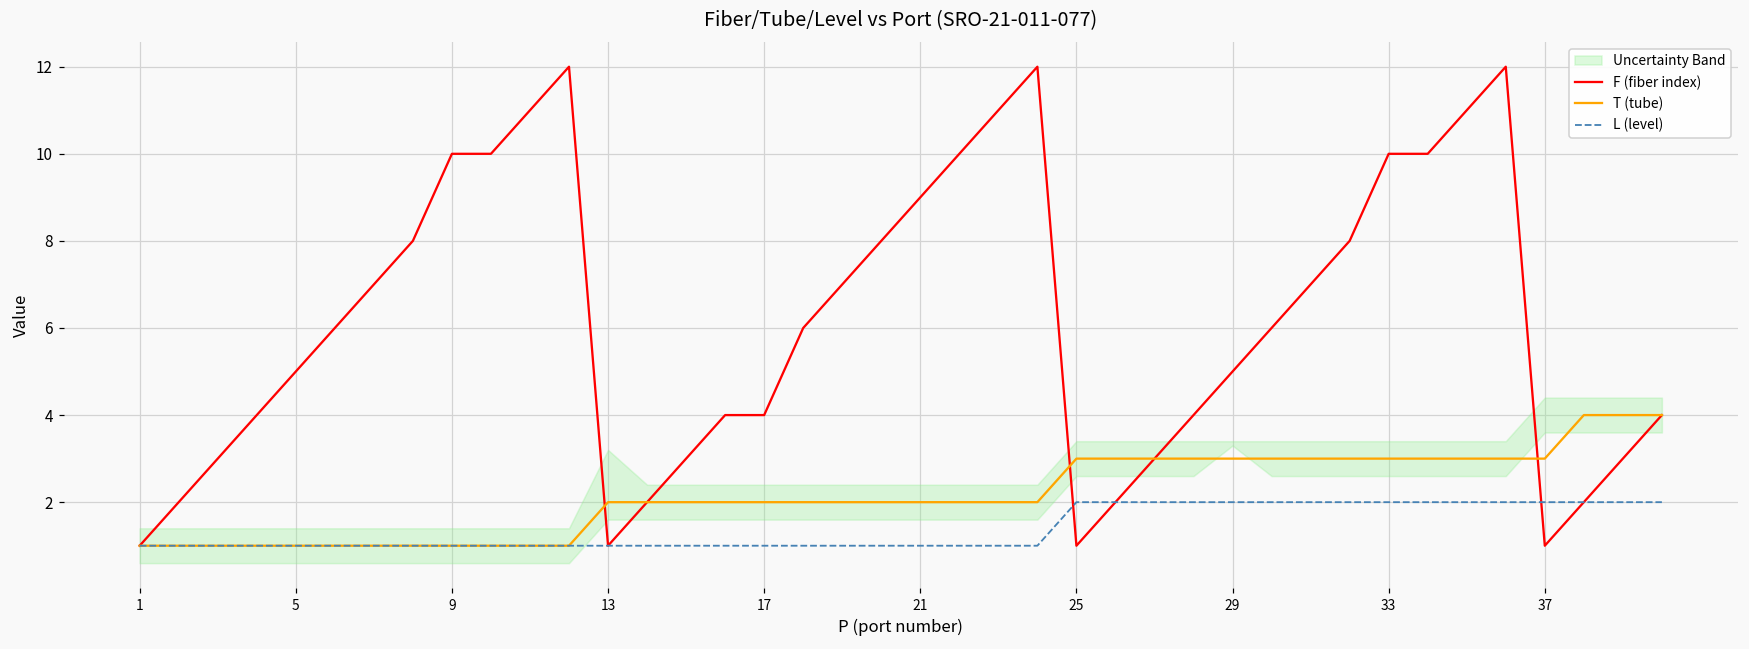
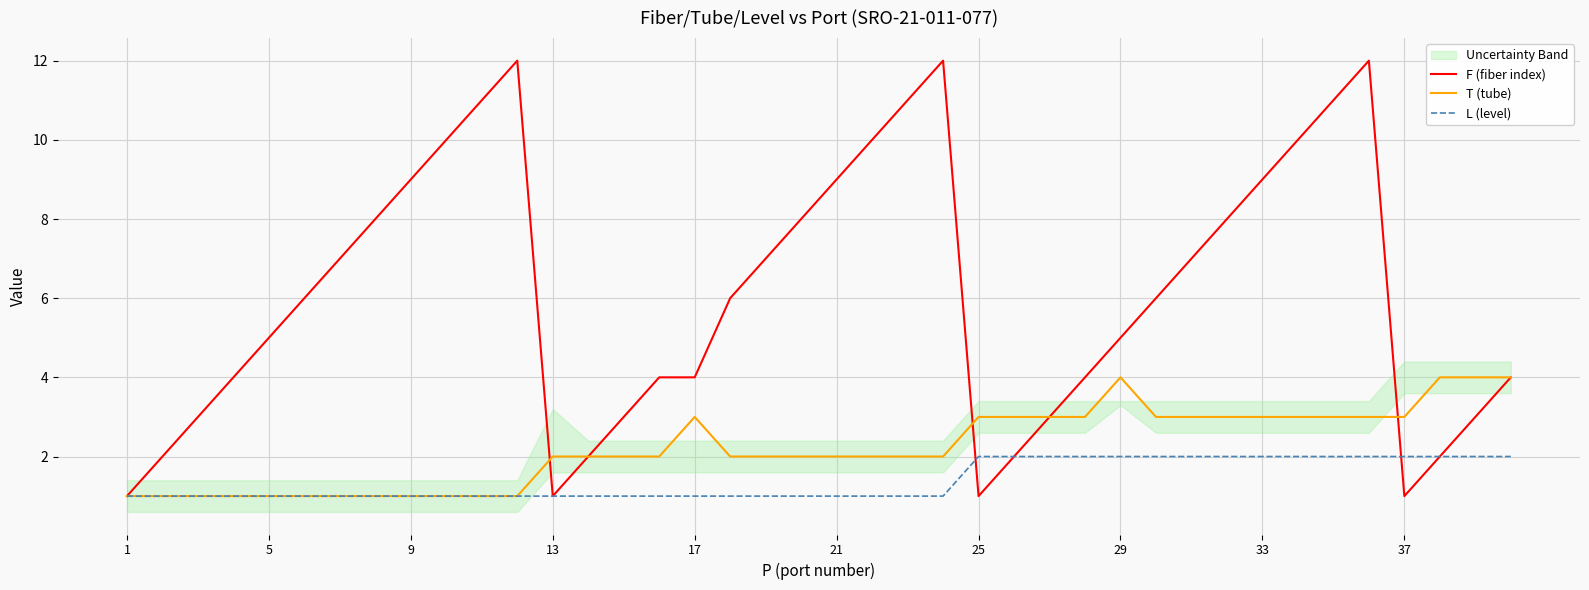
F (fiber index), 9: 10 -> 9
T (tube), 17: 2 -> 3
T (tube), 29: 3 -> 4
F (fiber index), 33: 10 -> 9
